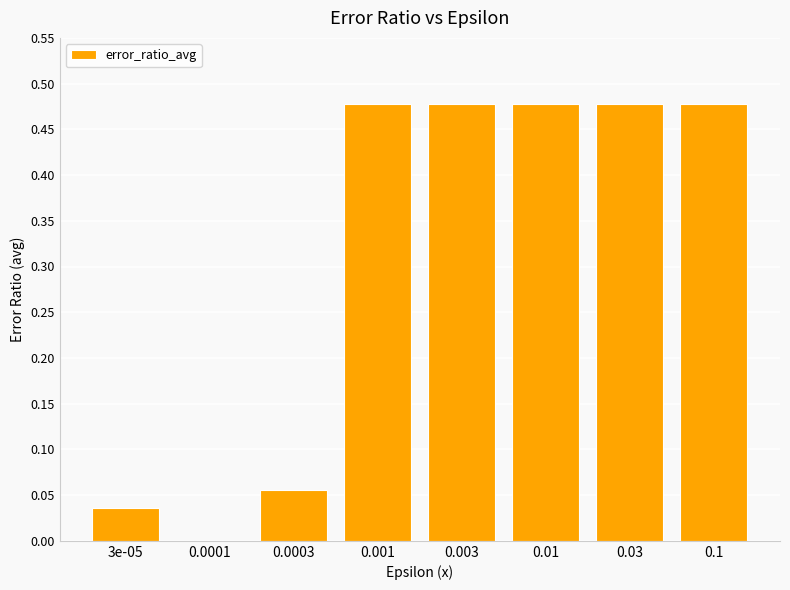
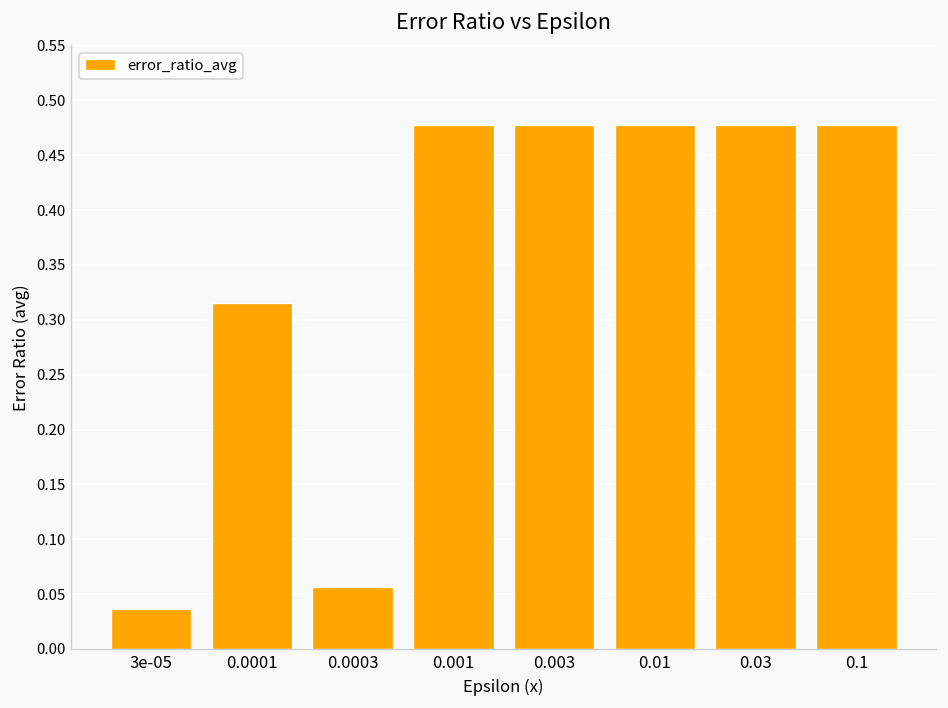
0.0001: 0.00 -> 0.32
